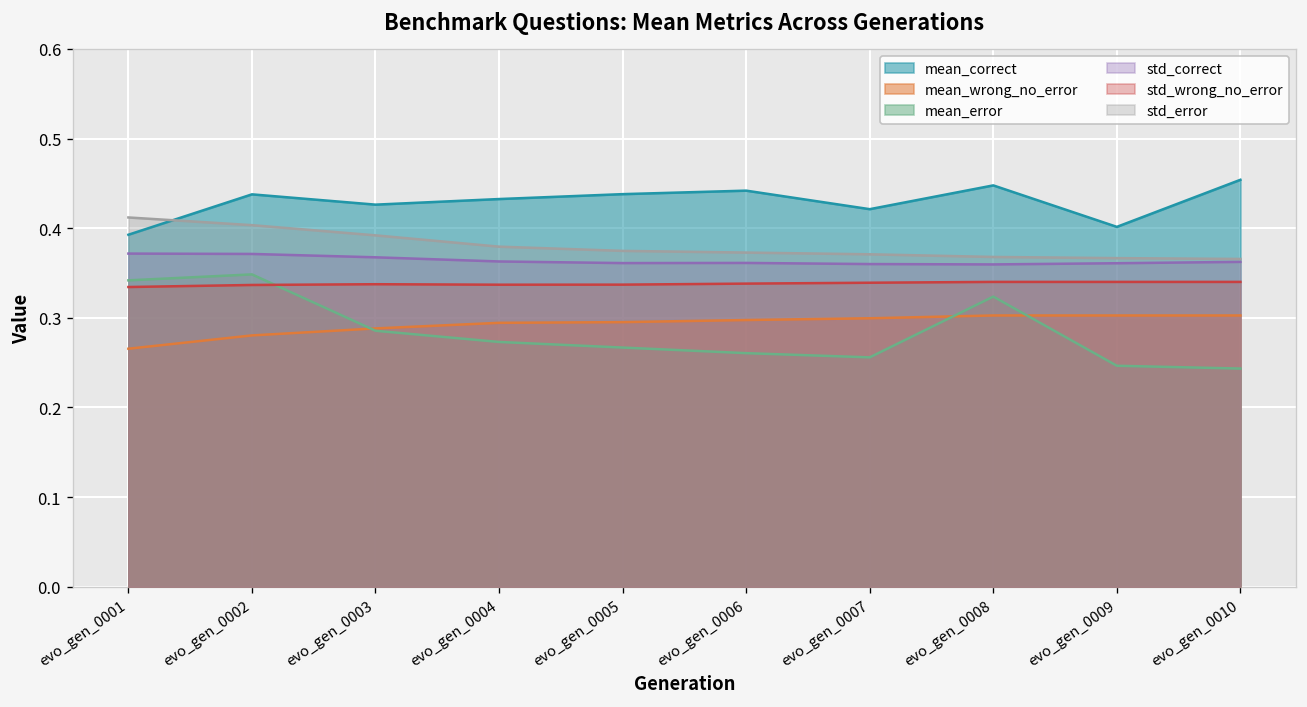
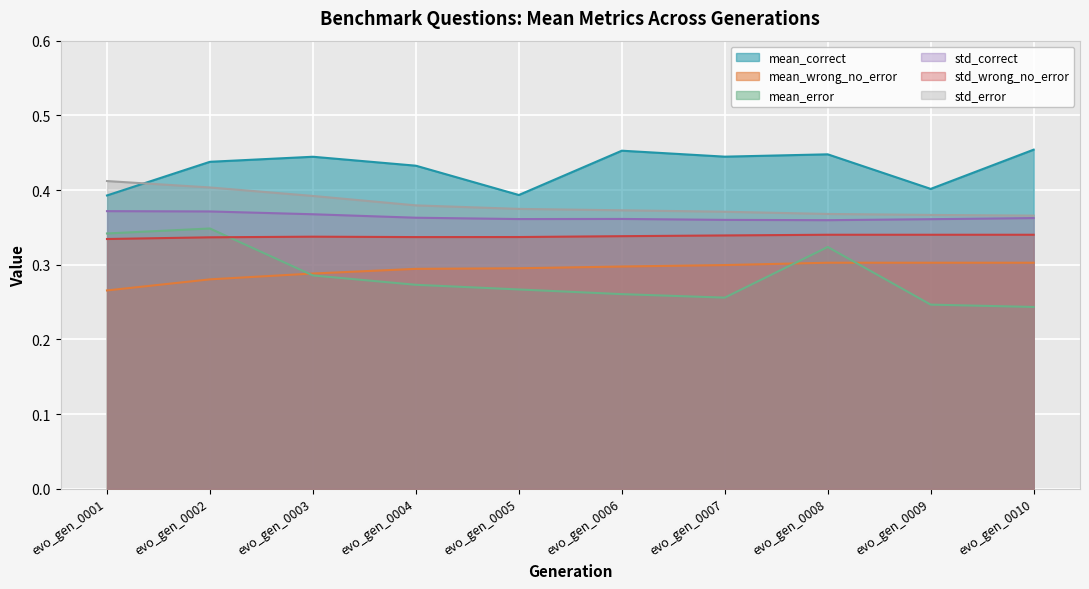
mean_correct, evo_gen_0003: 0.43 -> 0.44
mean_correct, evo_gen_0005: 0.44 -> 0.39
mean_correct, evo_gen_0006: 0.44 -> 0.45
mean_correct, evo_gen_0007: 0.42 -> 0.44
